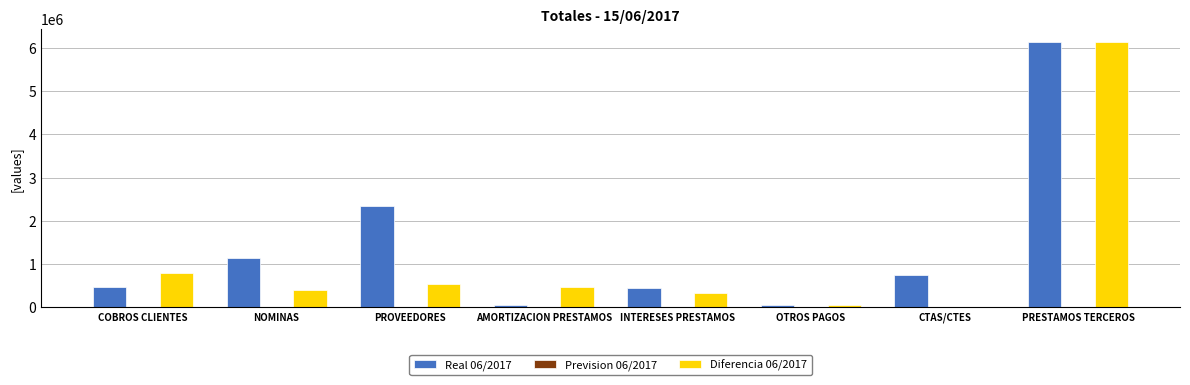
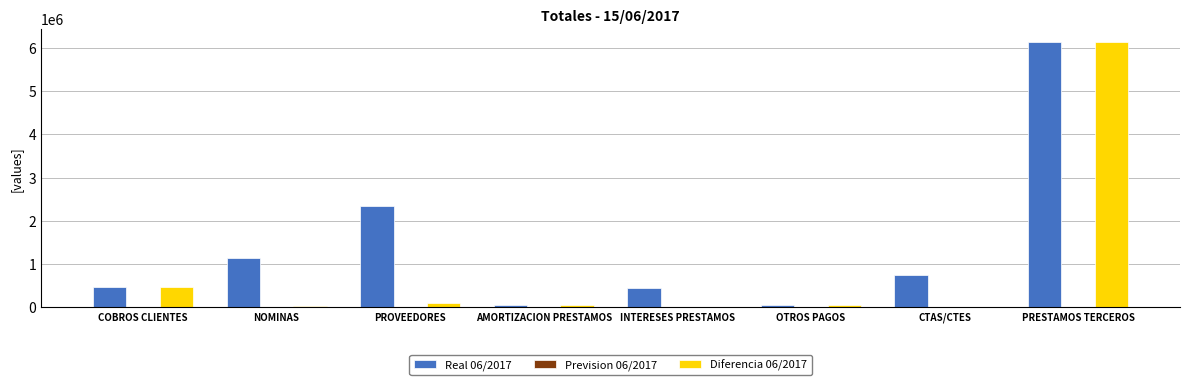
Diferencia 06/2017, COBROS CLIENTES: 800000 -> 500000
Diferencia 06/2017, NOMINAS: 400000 -> 0
Diferencia 06/2017, PROVEEDORES: 500000 -> 100000
Diferencia 06/2017, AMORTIZACION PRESTAMOS: 500000 -> 100000
Diferencia 06/2017, INTERESES PRESTAMOS: 300000 -> 0
